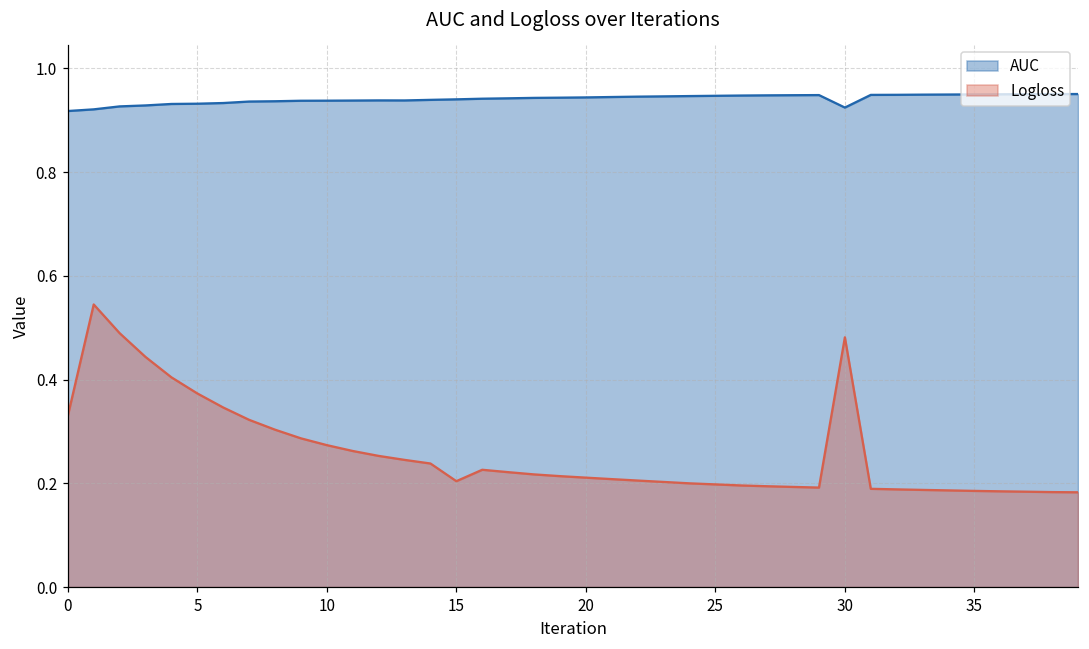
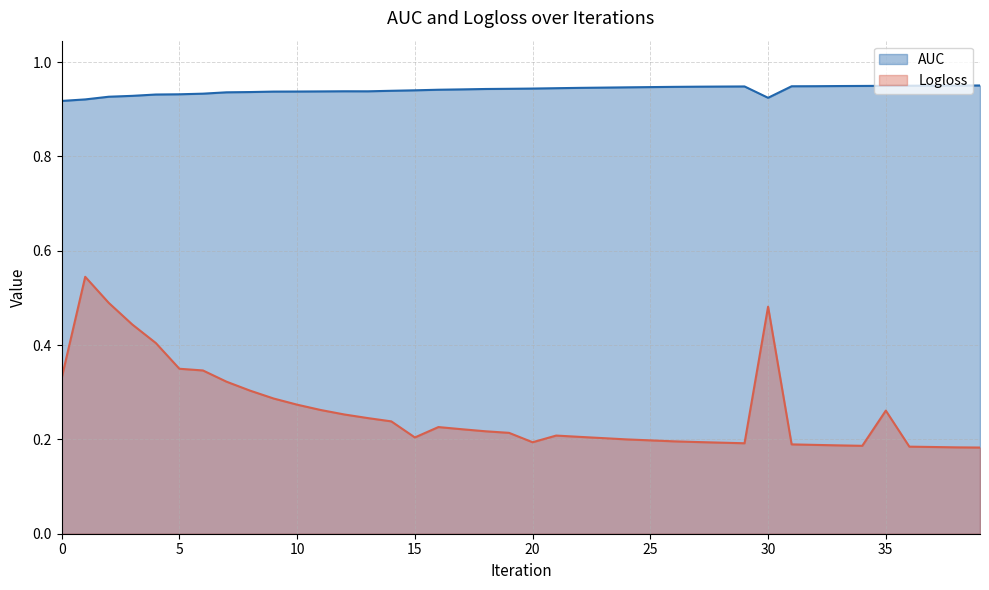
Logloss, 5: 0.37 -> 0.35
Logloss, 20: 0.21 -> 0.19
Logloss, 35: 0.19 -> 0.26
